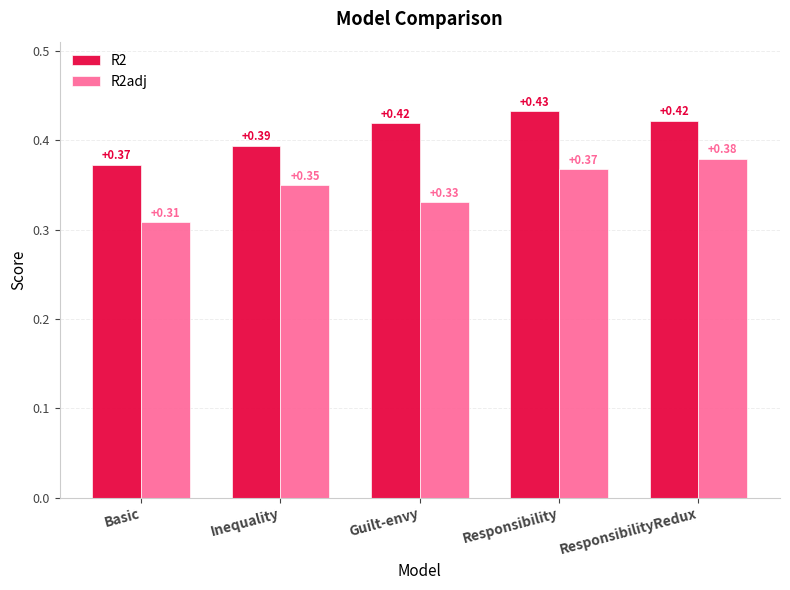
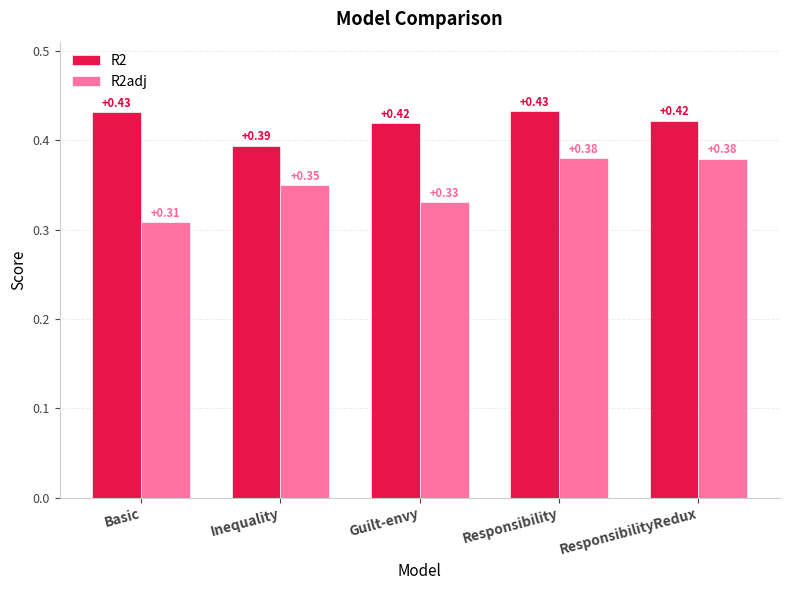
R2, Basic: +0.37 -> +0.43
R2adj, Responsibility: +0.37 -> +0.38
